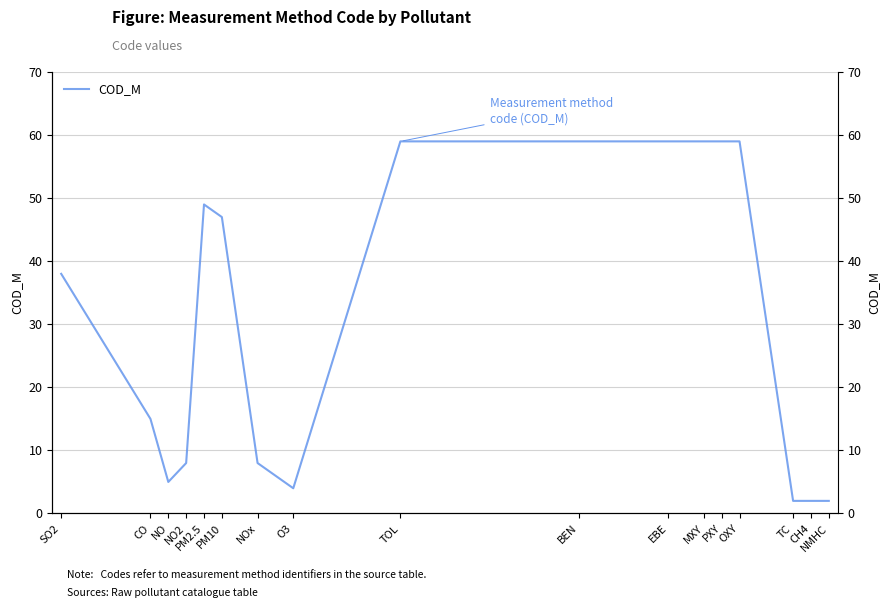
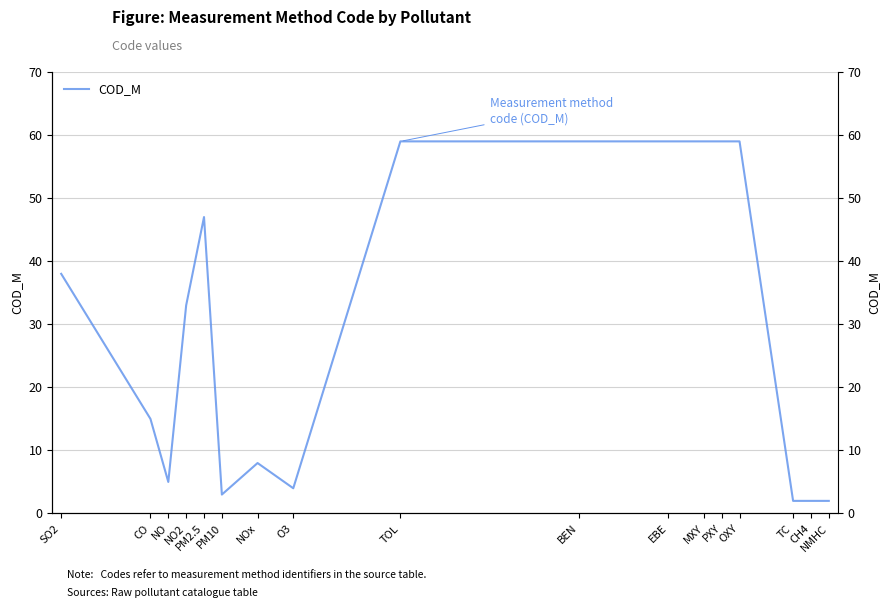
NO2: 8 -> 33
PM2.5: 49 -> 47
PM10: 47 -> 3
